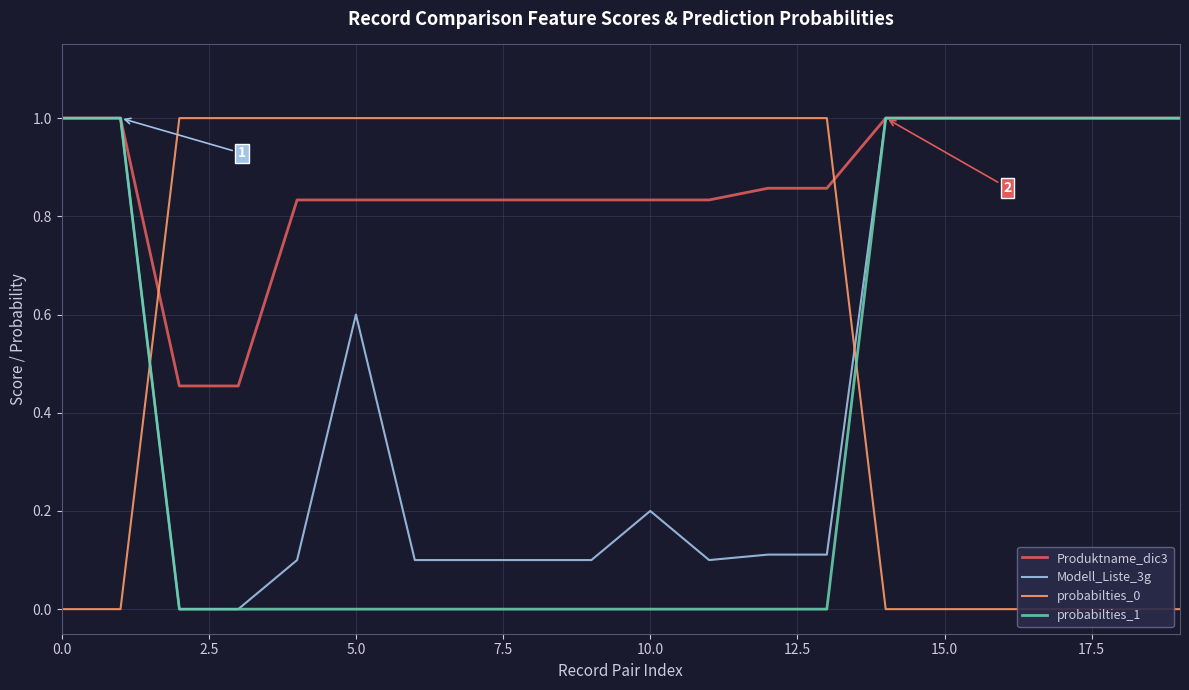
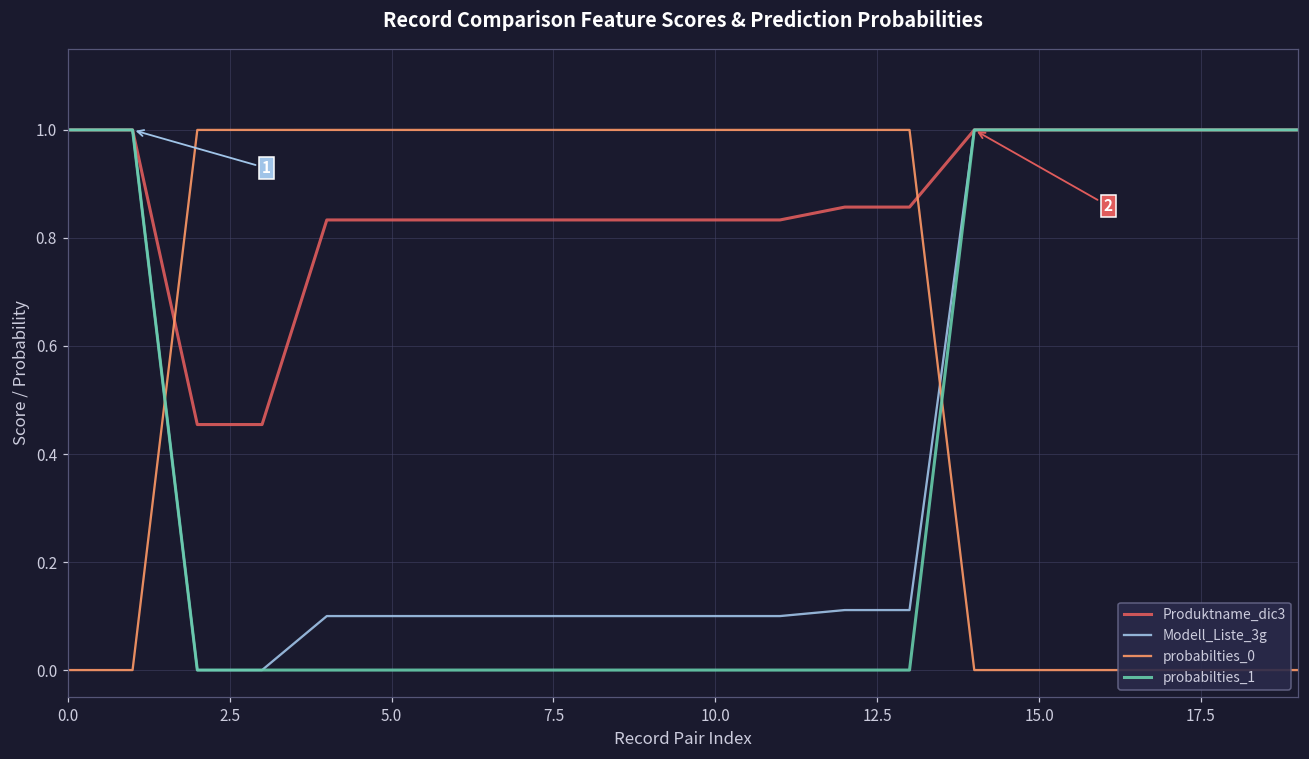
Modell_Liste_3g, 5.0: 0.6 -> 0.1
Modell_Liste_3g, 10.0: 0.2 -> 0.1
